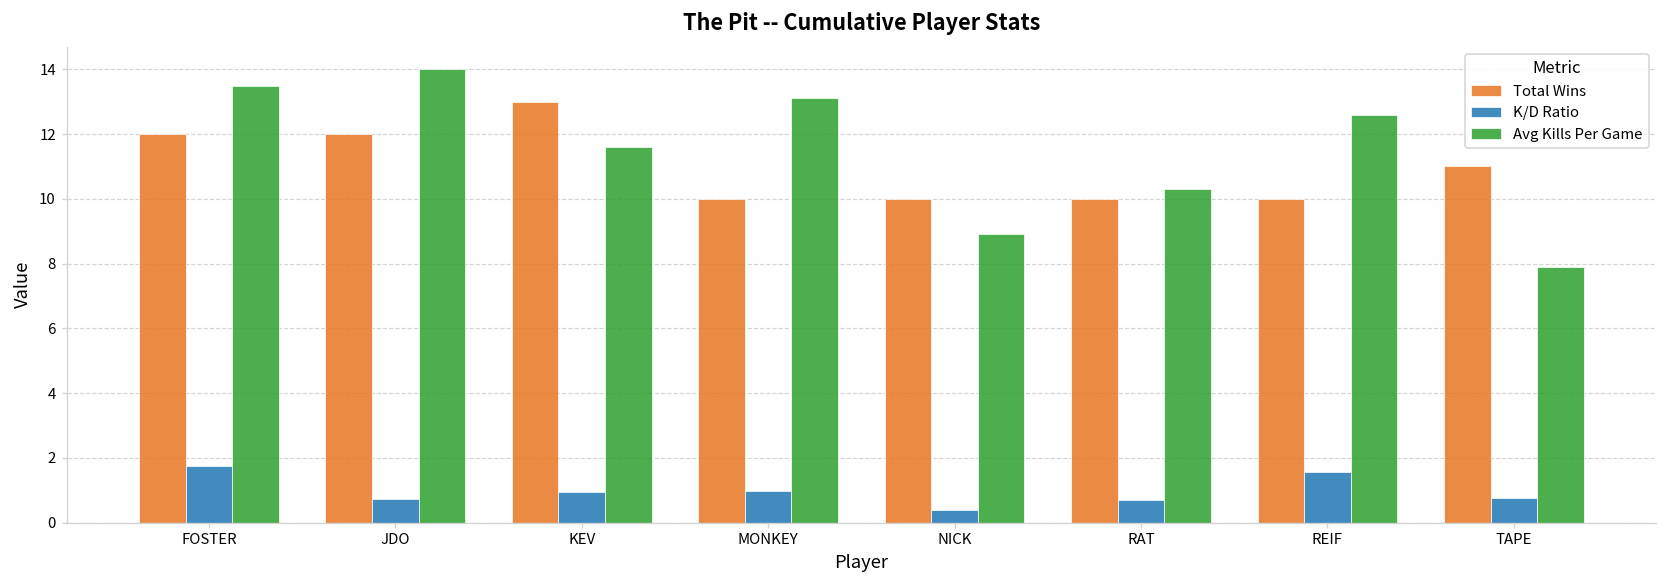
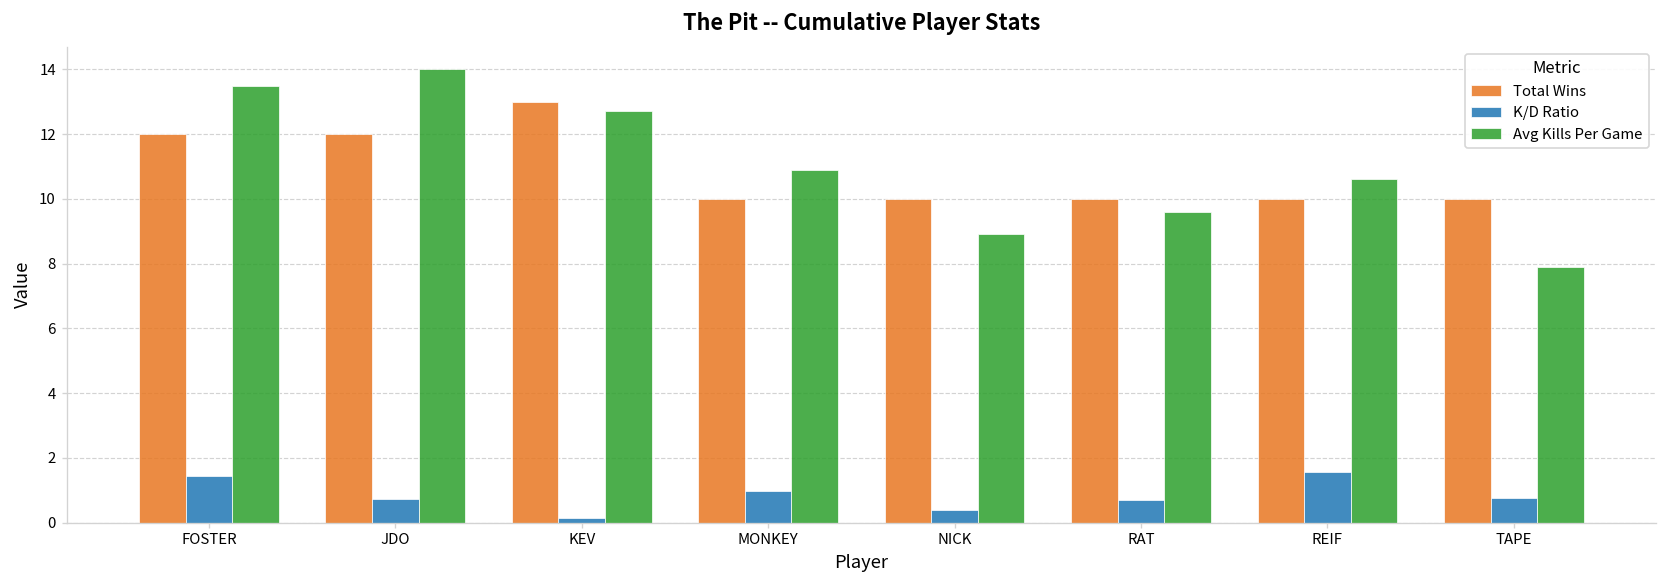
K/D Ratio, FOSTER: 1.7 -> 1.4
K/D Ratio, KEV: 0.9 -> 0.2
Avg Kills Per Game, KEV: 11.6 -> 12.7
Avg Kills Per Game, MONKEY: 13.1 -> 10.9
Avg Kills Per Game, RAT: 10.3 -> 9.6
Avg Kills Per Game, REIF: 12.6 -> 10.6
Total Wins, TAPE: 11 -> 10
